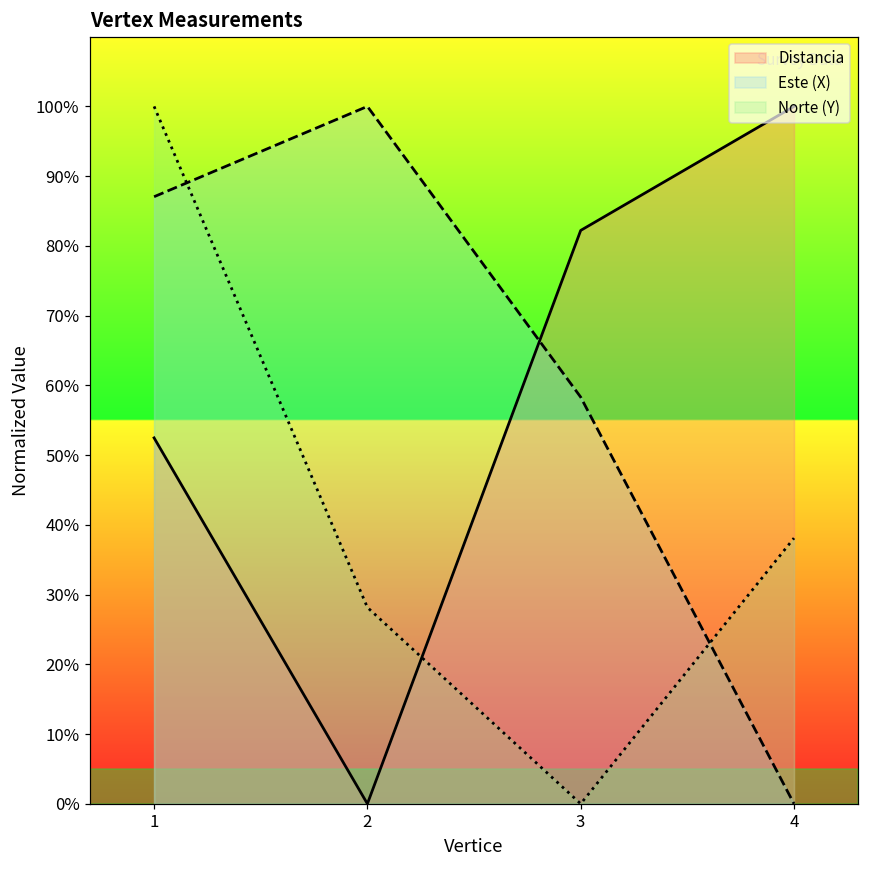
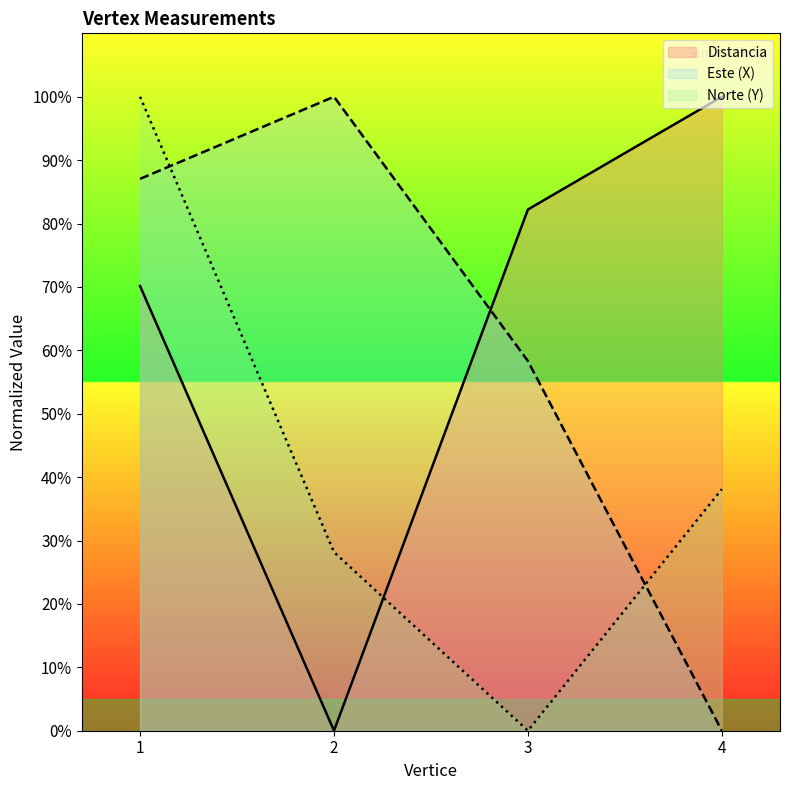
Distancia, 1: 52% -> 70%
